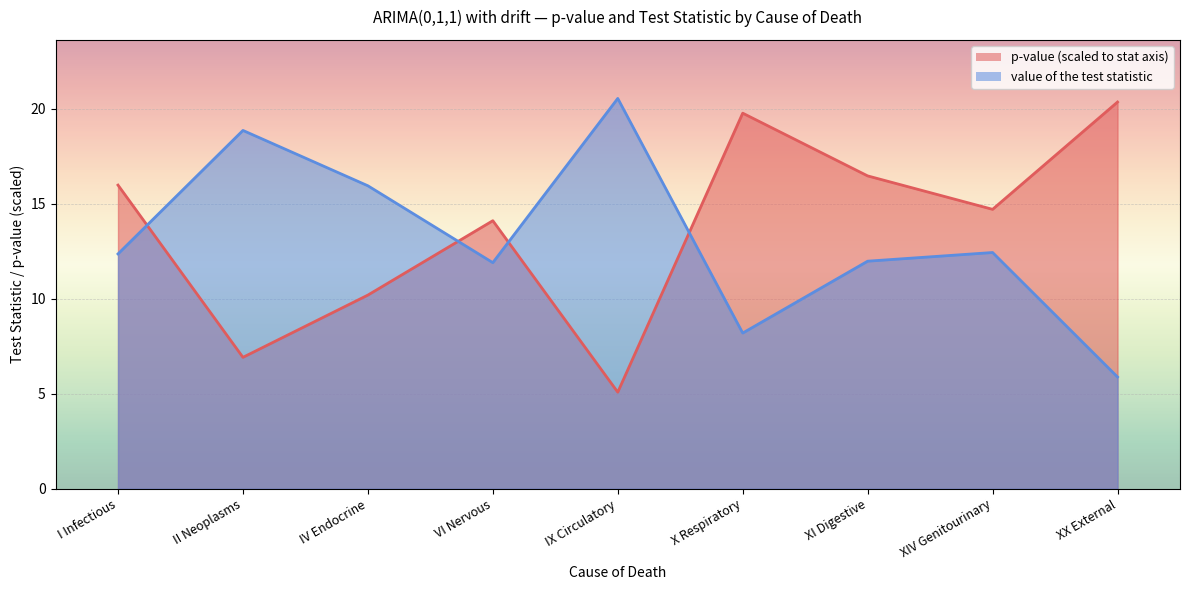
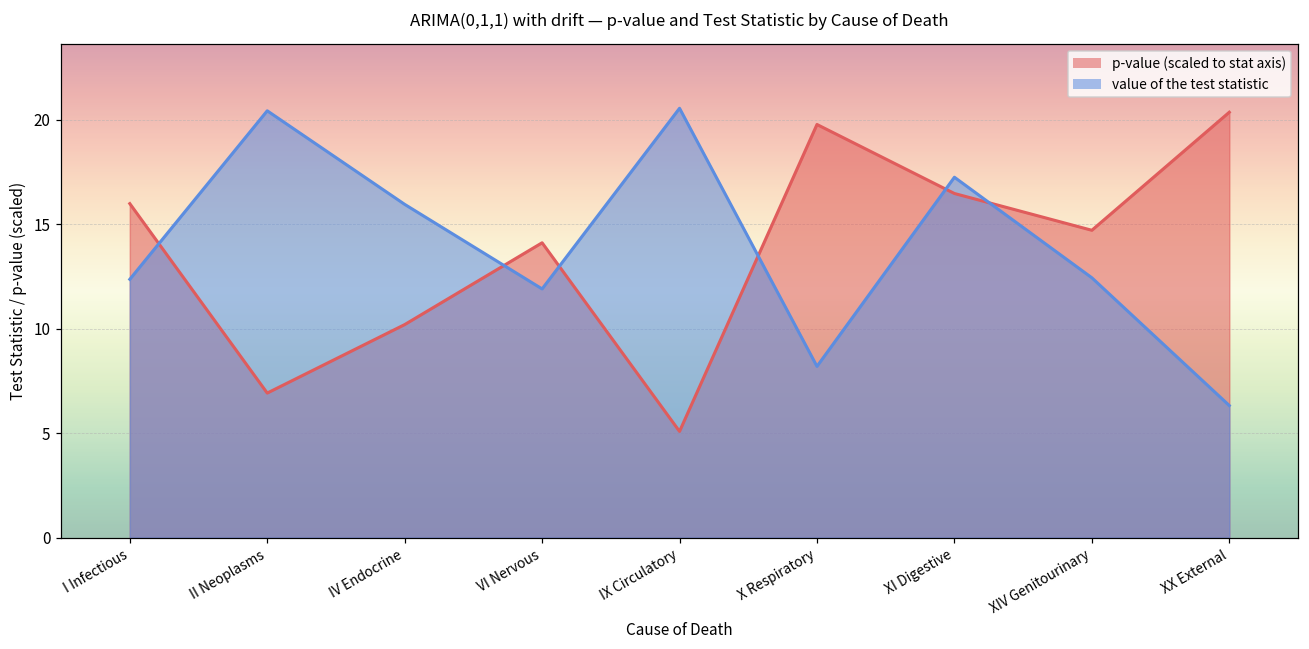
value of the test statistic, II Neoplasms: 18.9 -> 20.4
value of the test statistic, XI Digestive: 12.0 -> 17.2
value of the test statistic, XX External: 5.9 -> 6.3
